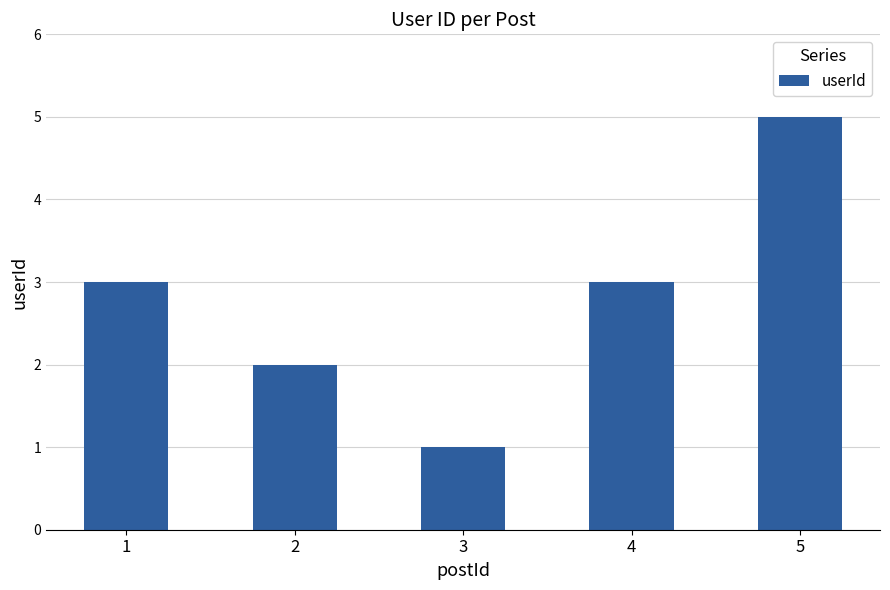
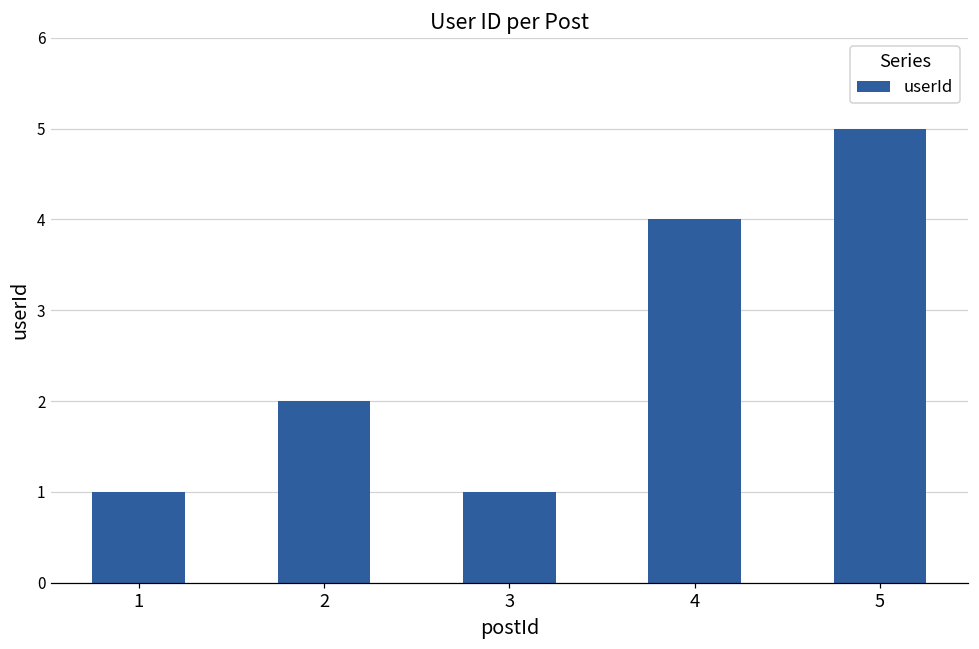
1: 3 -> 1
4: 3 -> 4
